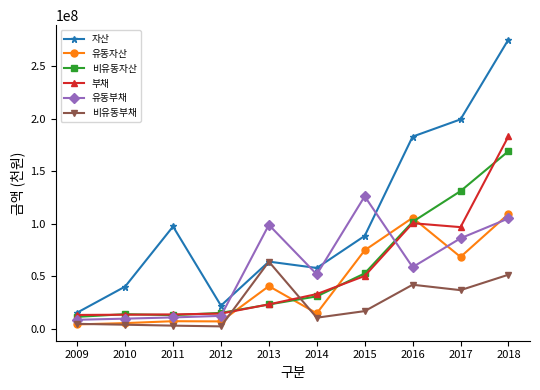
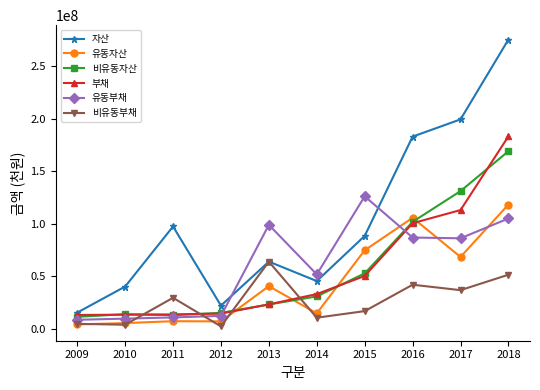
비유동부채, 2011: 3000000 -> 29000000
자산, 2014: 58000000 -> 45000000
유동부채, 2016: 59000000 -> 87000000
부채, 2017: 97000000 -> 113000000
유동자산, 2018: 109000000 -> 118000000
